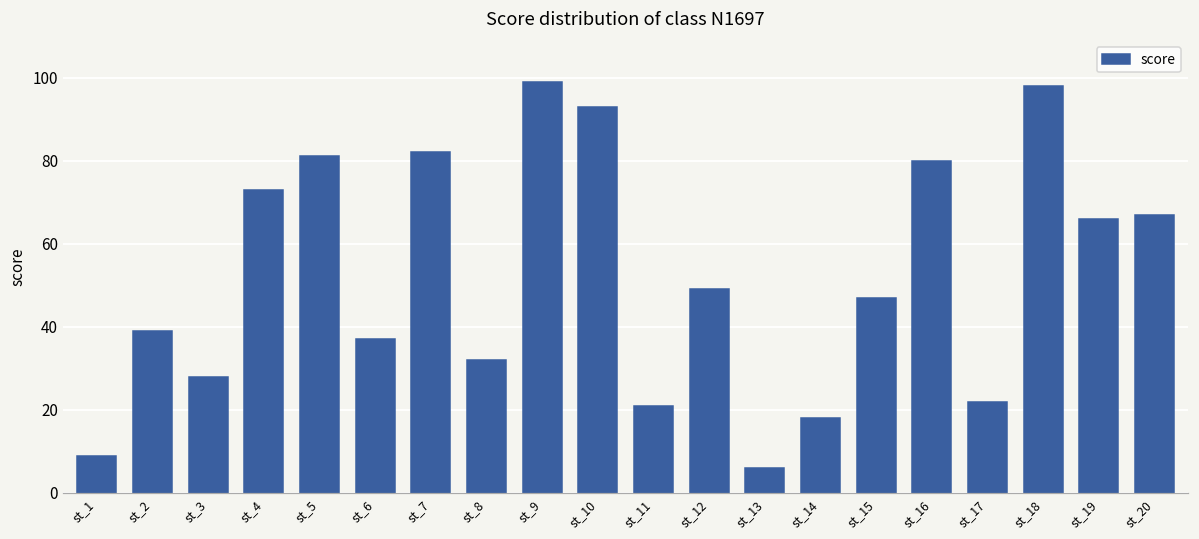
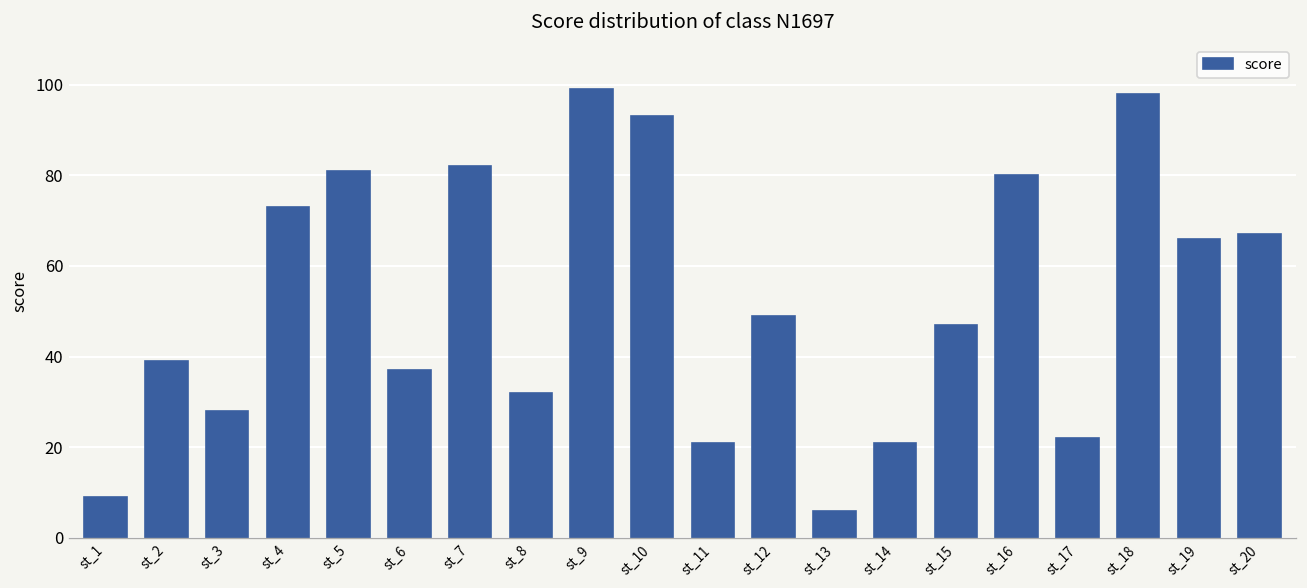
st_14: 18 -> 21
